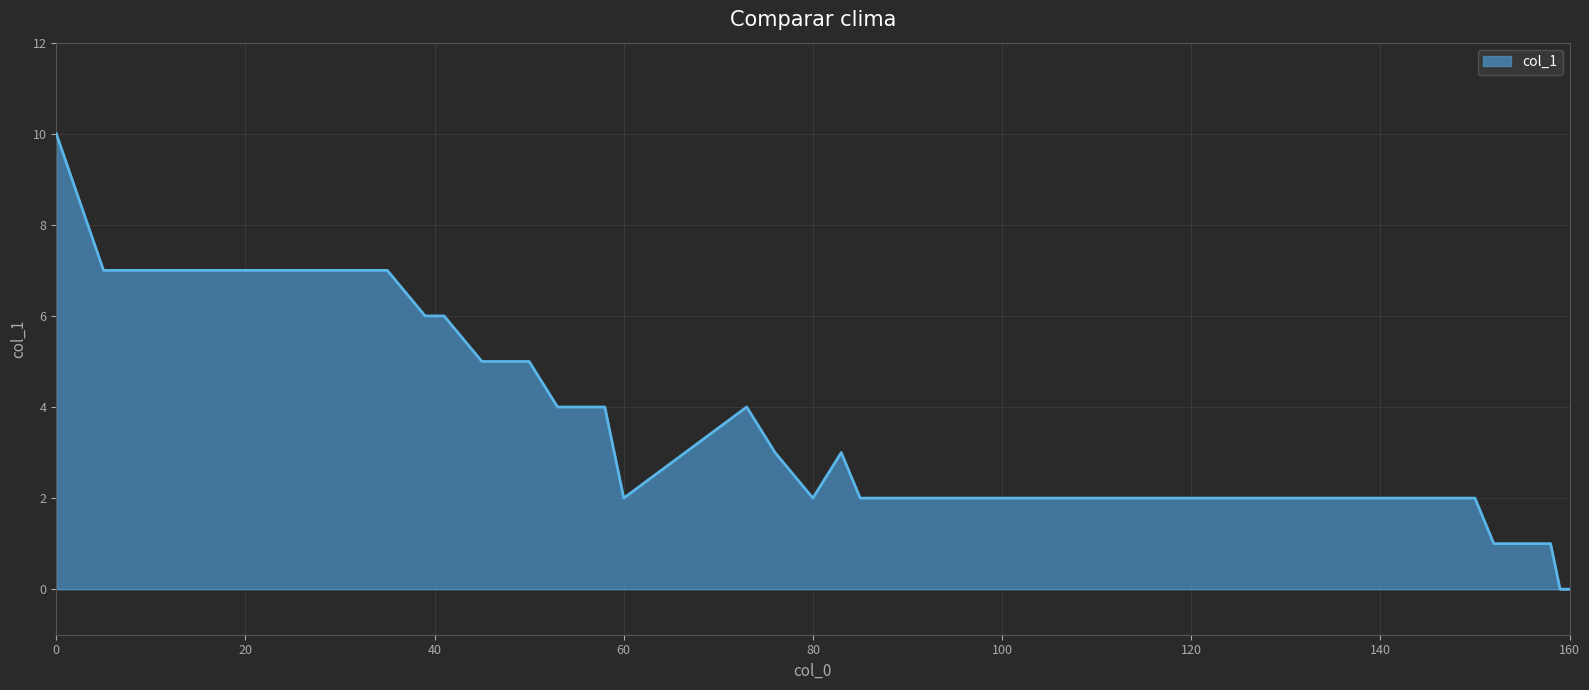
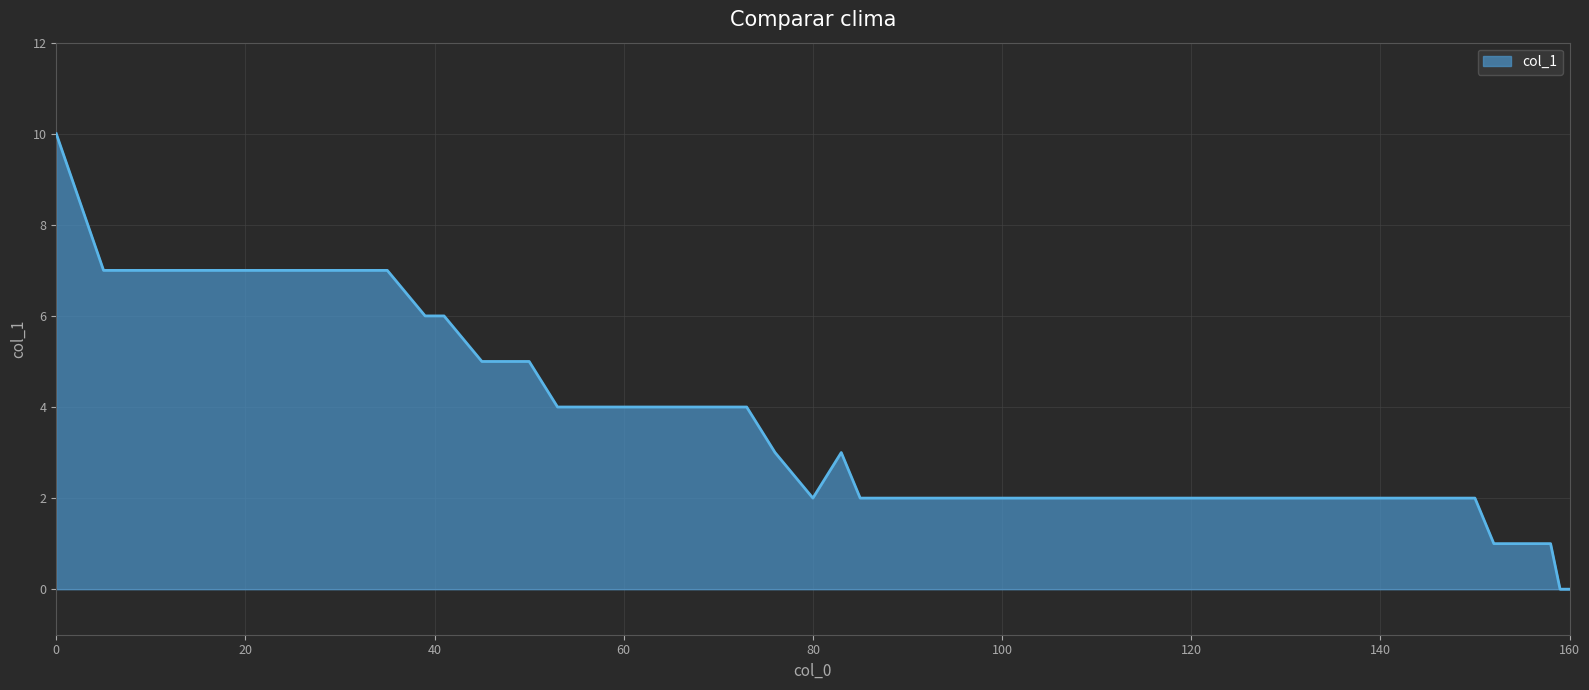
60: 2 -> 4
